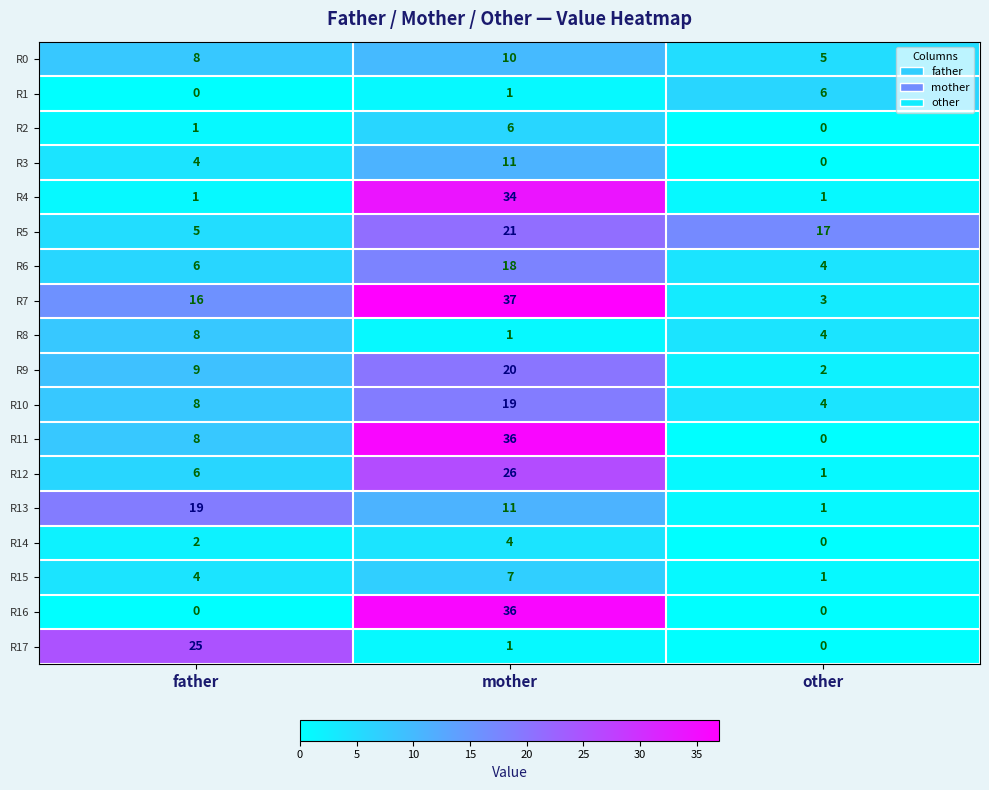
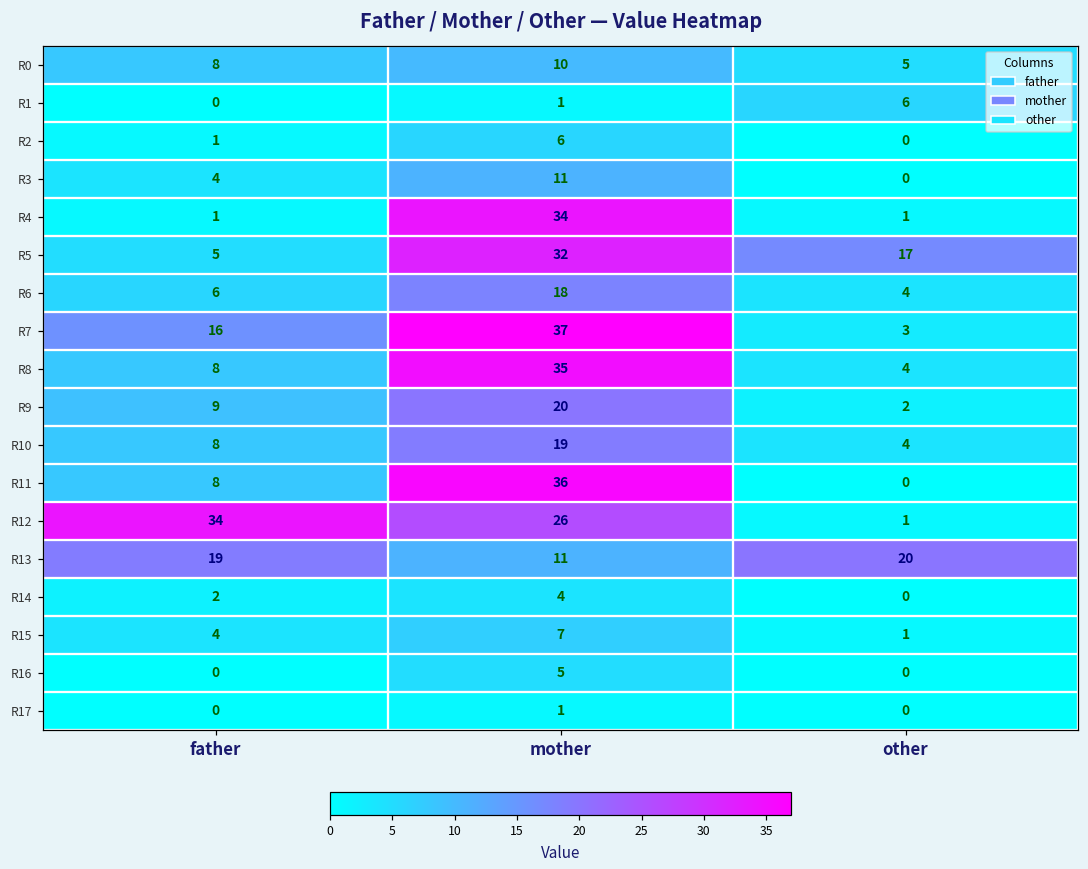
R5, mother: 21 -> 32
R8, mother: 1 -> 35
R12, father: 6 -> 34
R13, other: 1 -> 20
R16, mother: 36 -> 5
R17, father: 25 -> 0
